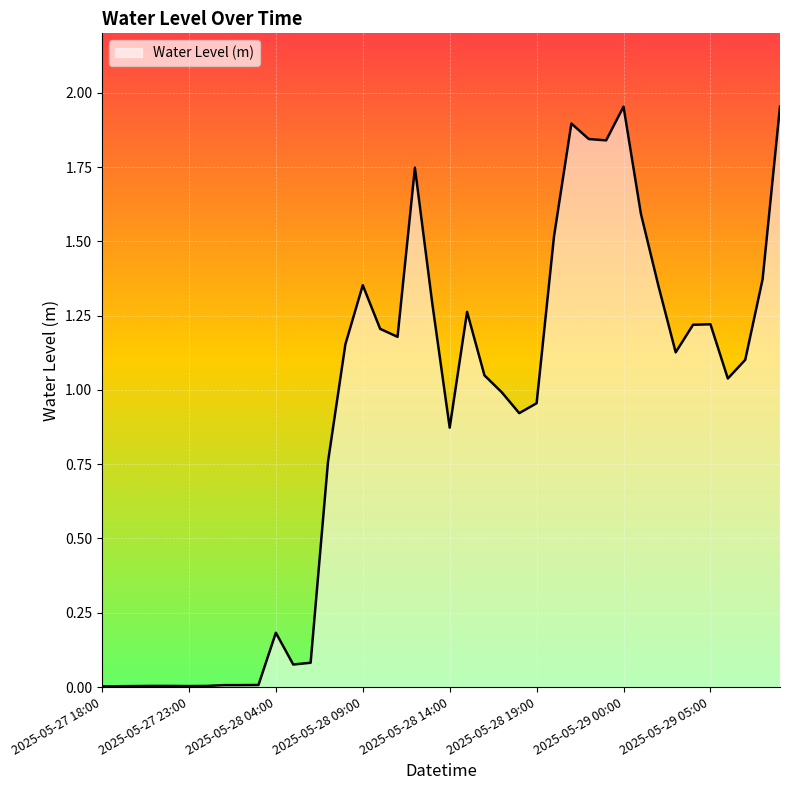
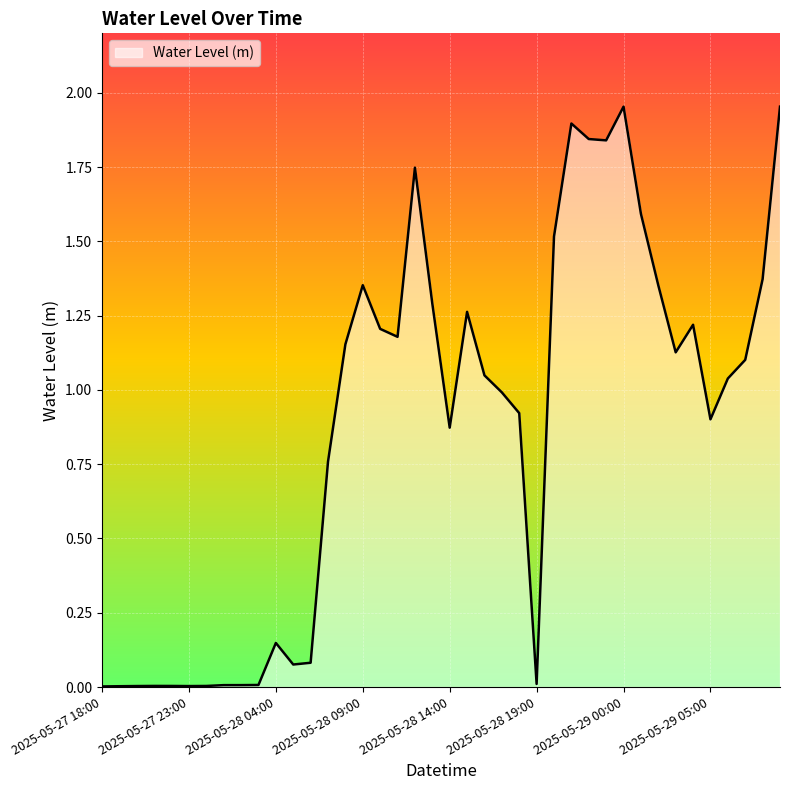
2025-05-28 04:00: 0.18 -> 0.15
2025-05-28 19:00: 0.96 -> 0.01
2025-05-29 05:00: 1.22 -> 0.90
